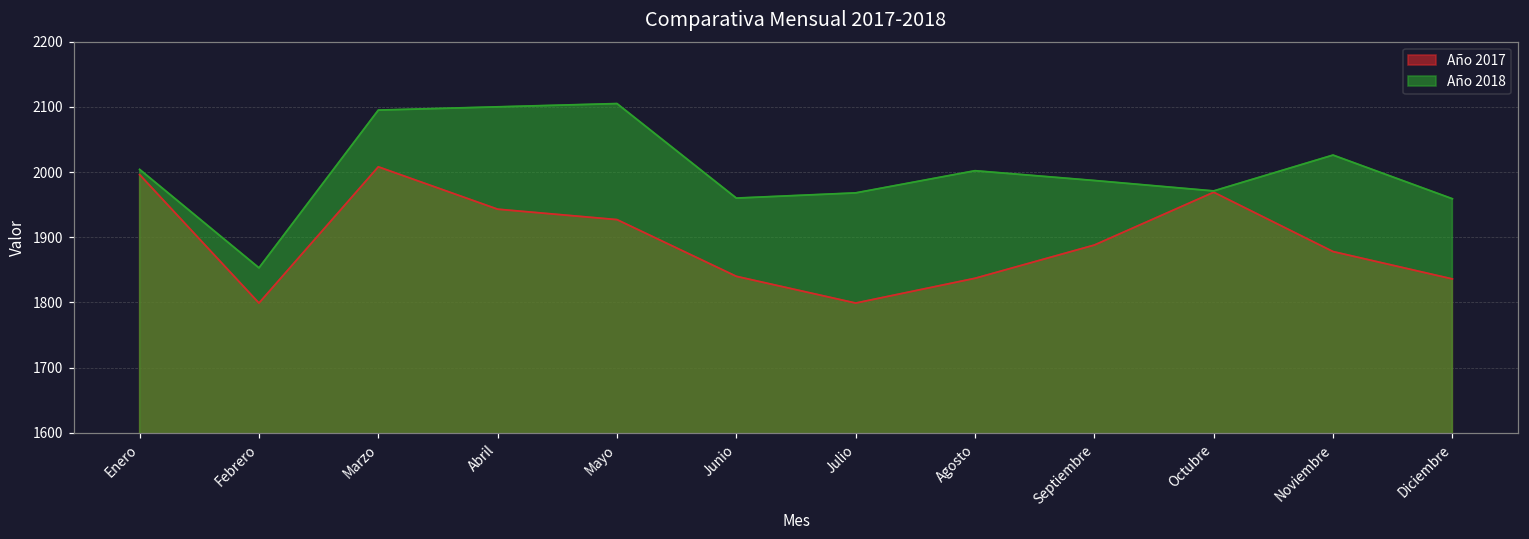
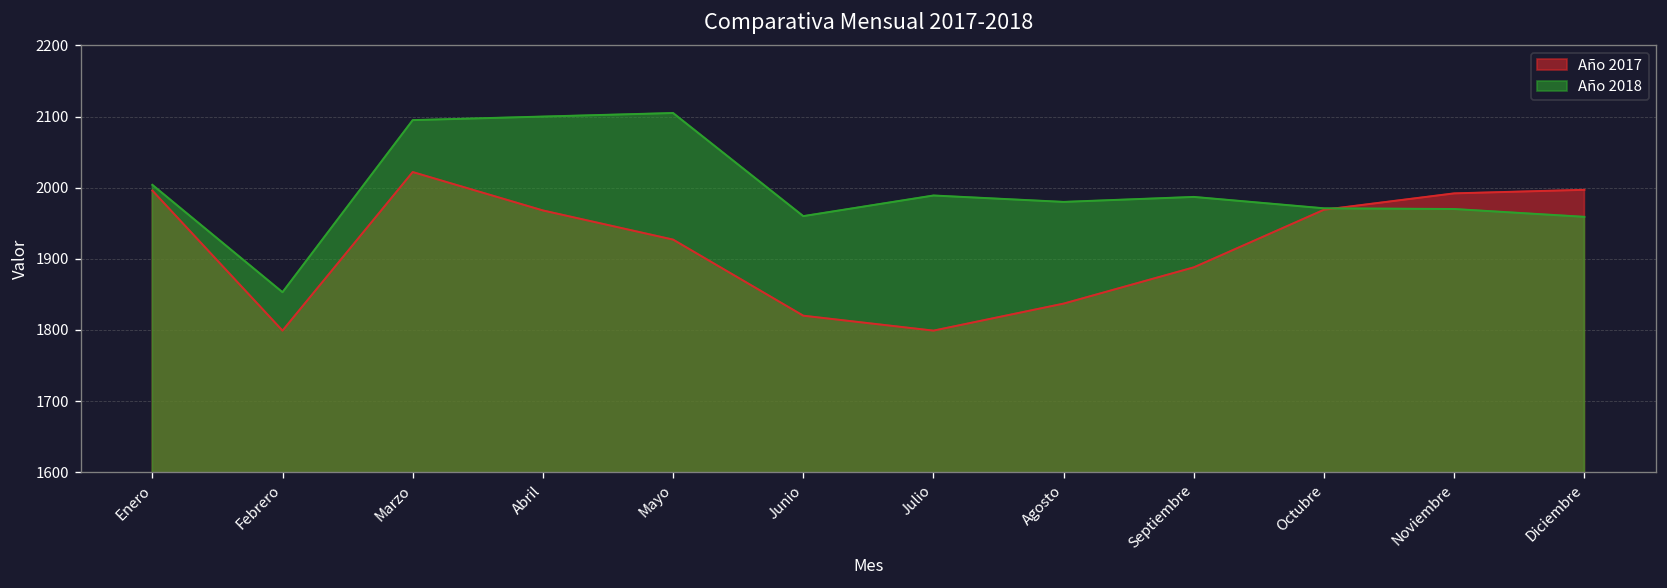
Año 2017, Marzo: 2010 -> 2020
Año 2017, Abril: 1940 -> 1970
Año 2017, Junio: 1840 -> 1820
Año 2018, Julio: 1970 -> 1990
Año 2018, Agosto: 2000 -> 1980
Año 2017, Noviembre: 1880 -> 1990
Año 2018, Noviembre: 2030 -> 1970
Año 2017, Diciembre: 1840 -> 2000
